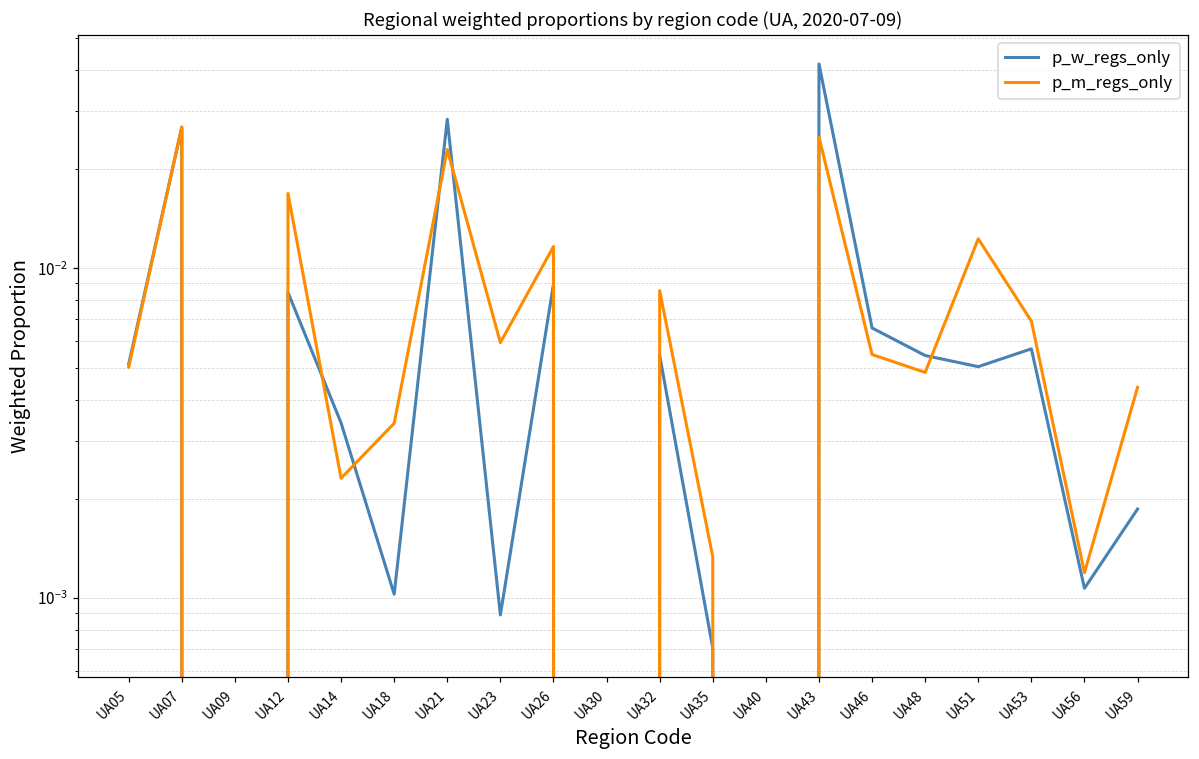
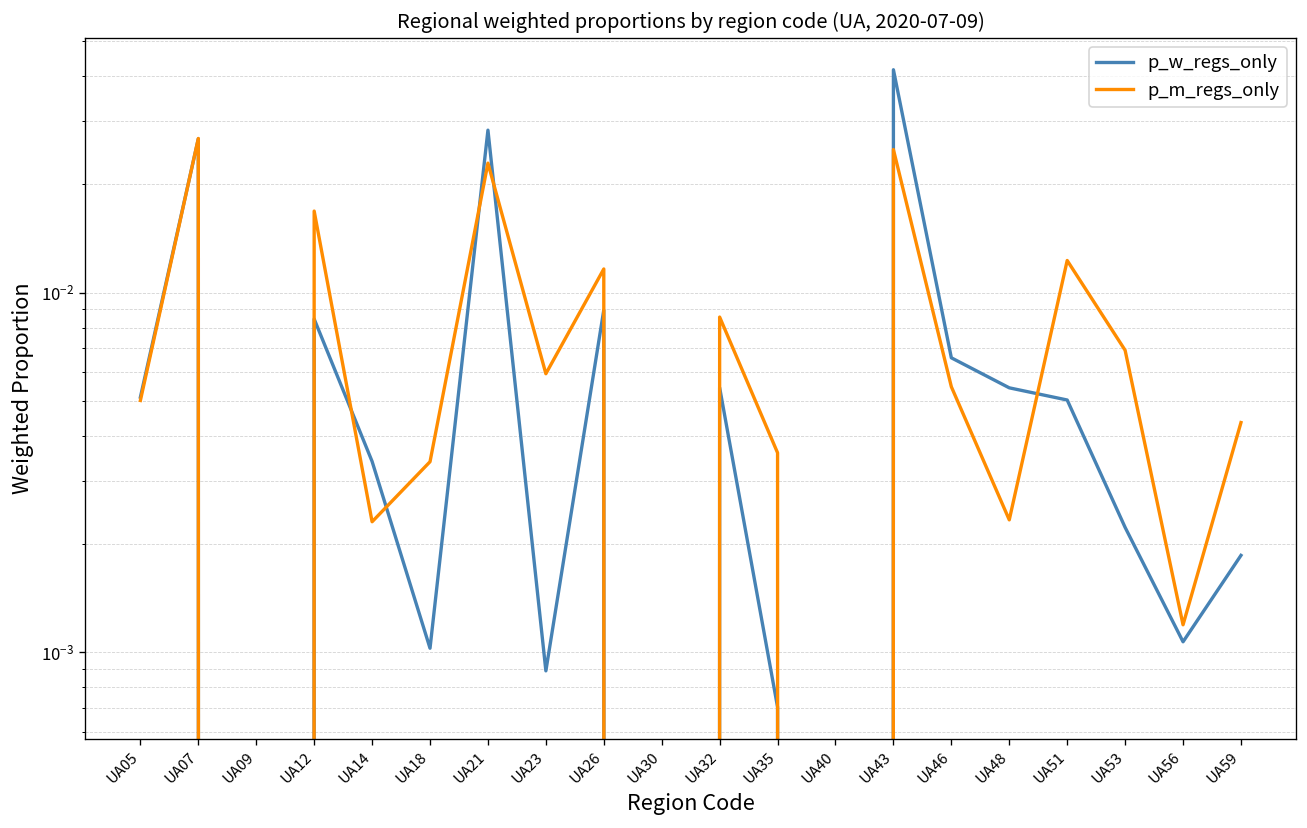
p_m_regs_only, UA35: 0.0013 -> 0.0036
p_m_regs_only, UA48: 0.0048 -> 0.0023
p_w_regs_only, UA53: 0.0057 -> 0.0022
